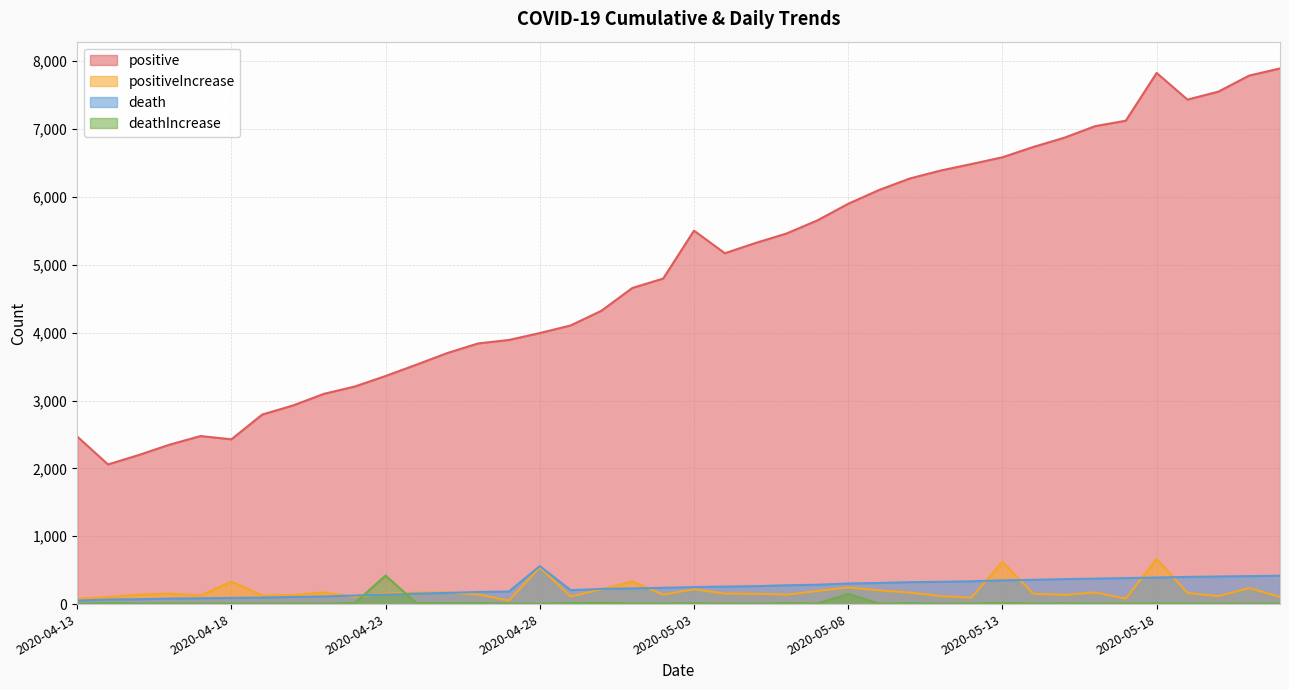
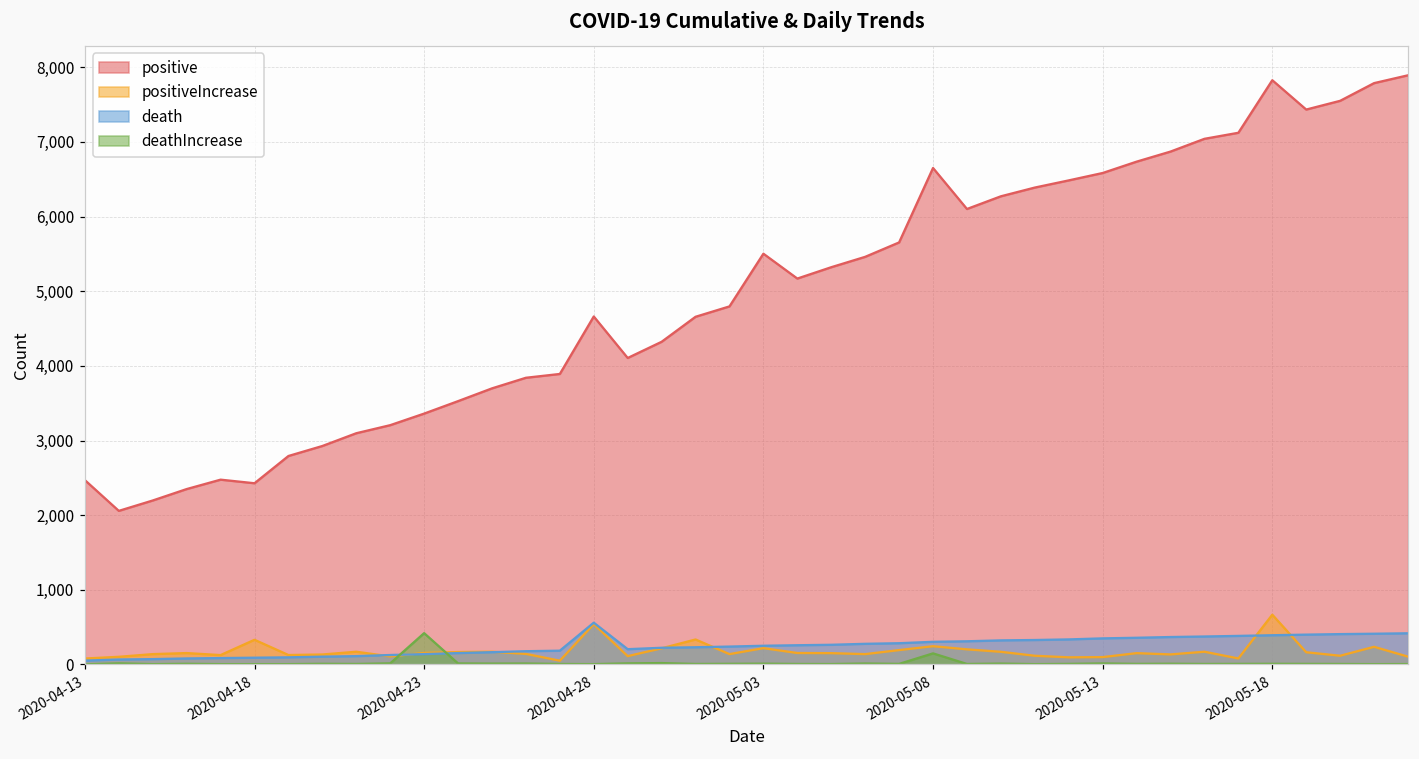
positive, 2020-04-28: 4,000 -> 4,700
positive, 2020-05-08: 5,900 -> 6,700
positiveIncrease, 2020-05-13: 600 -> 100
